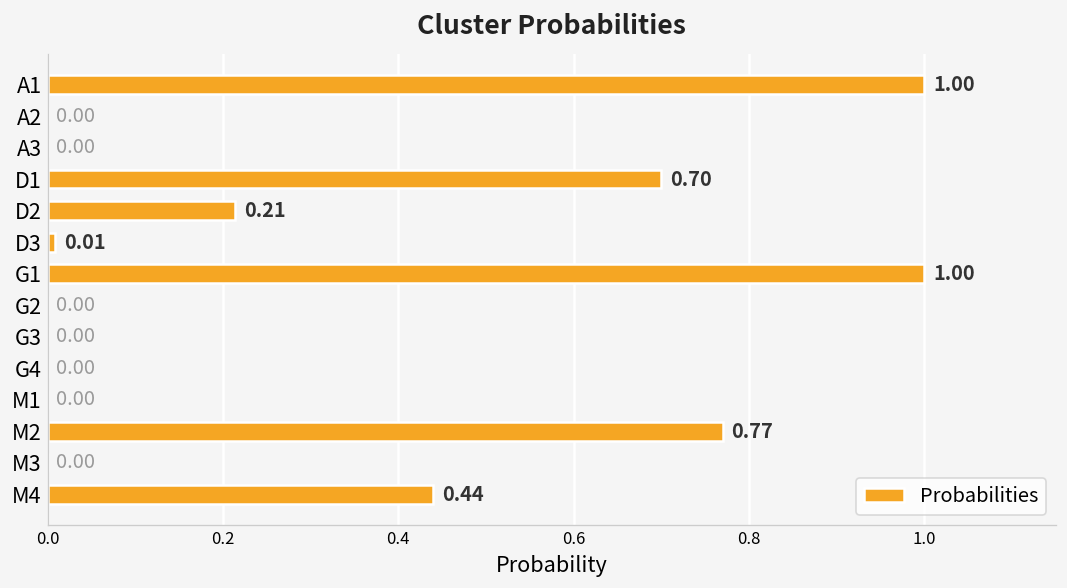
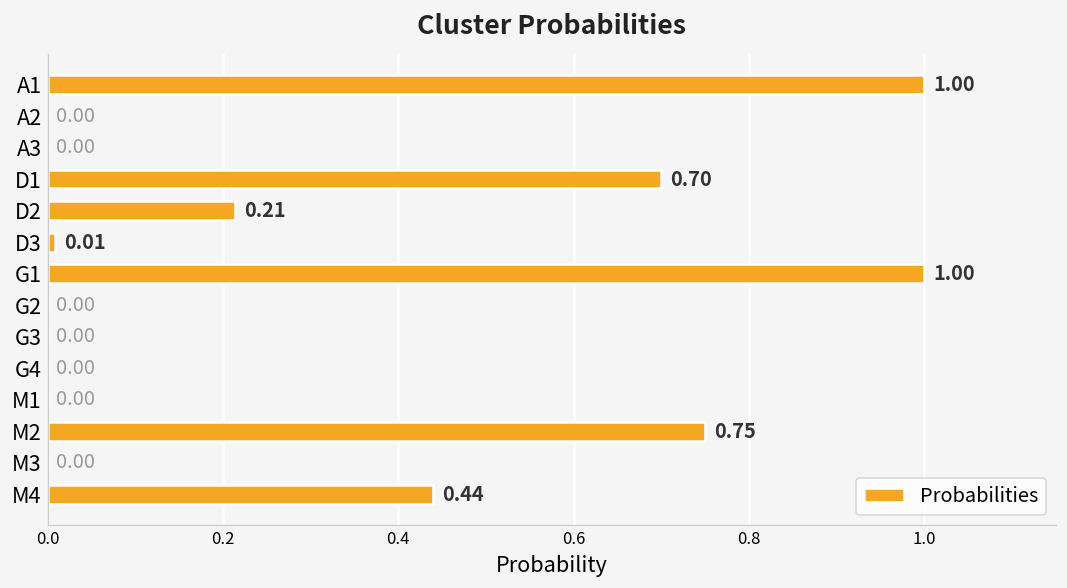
M2: 0.77 -> 0.75
